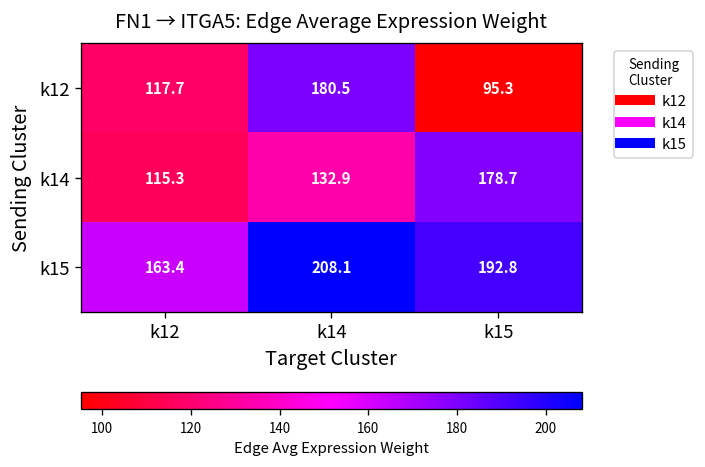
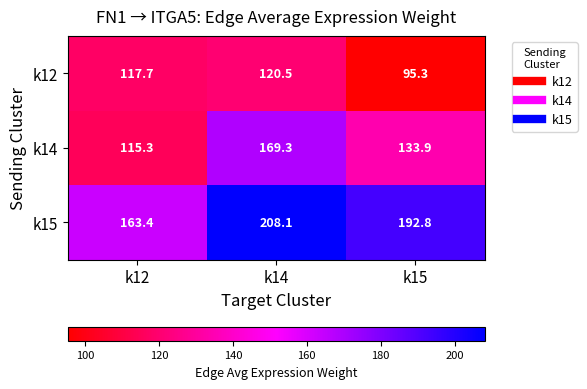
k12, k14: 180.5 -> 120.5
k14, k14: 132.9 -> 169.3
k14, k15: 178.7 -> 133.9
